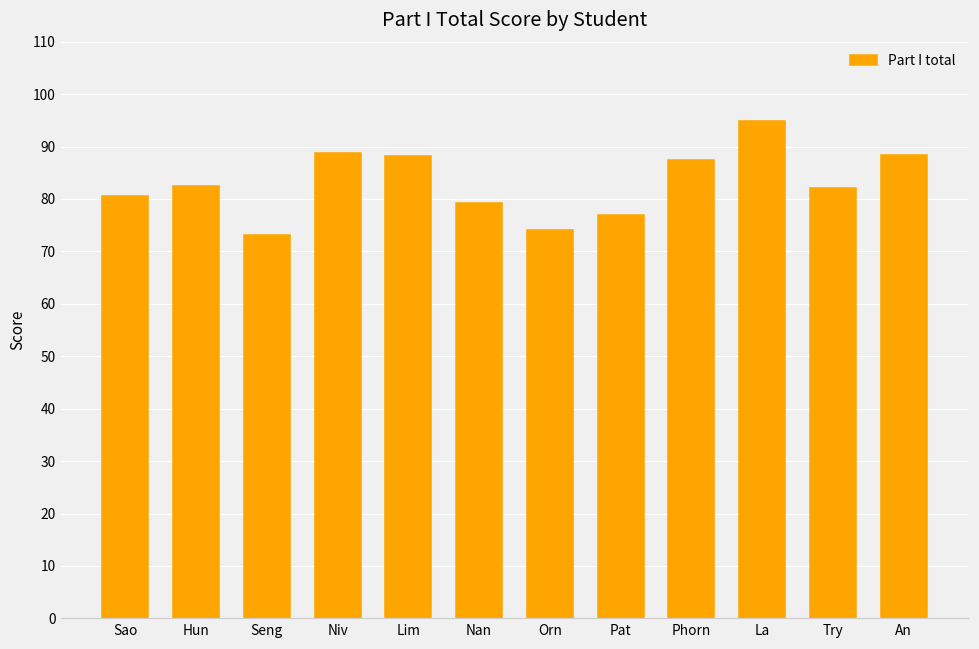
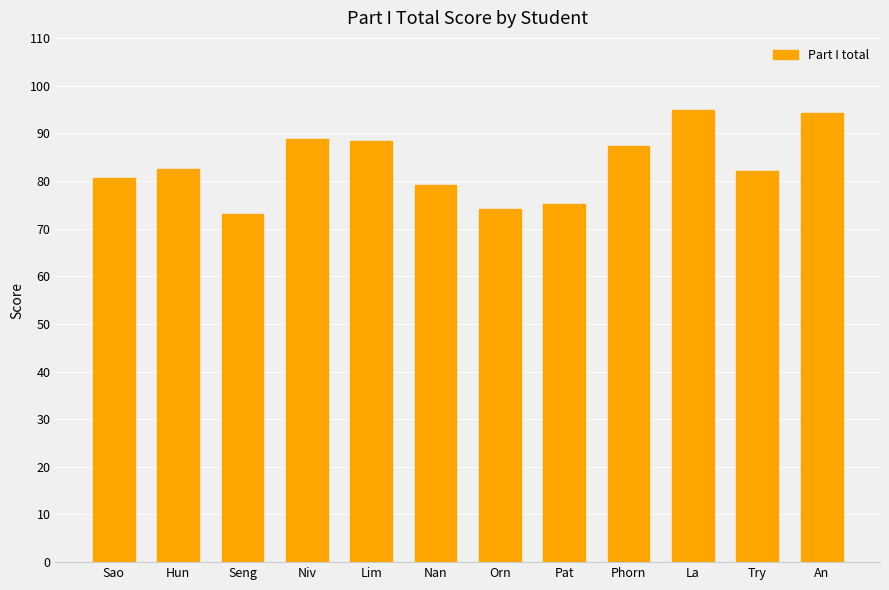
Pat: 77 -> 75
An: 88 -> 94
